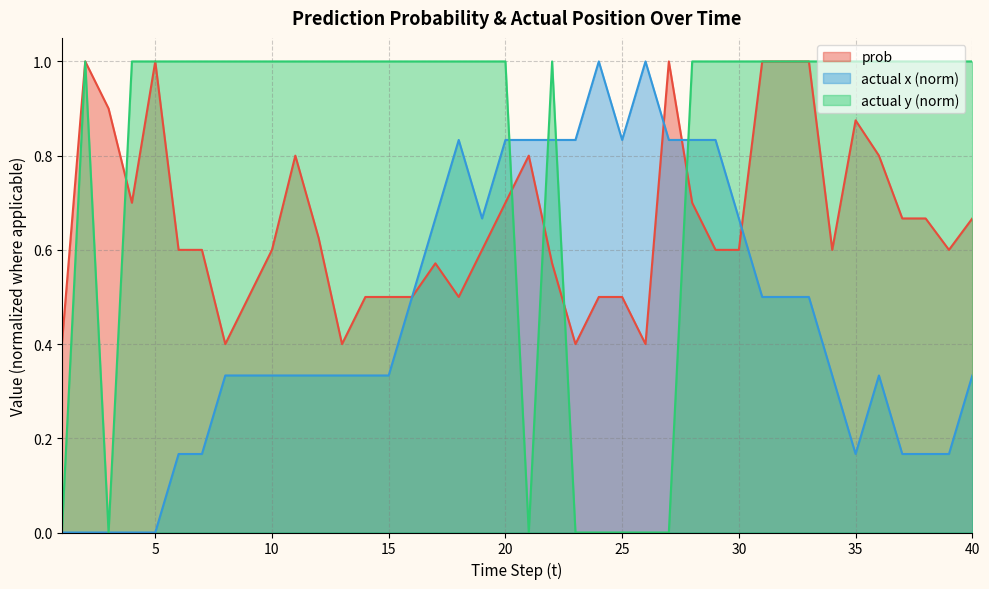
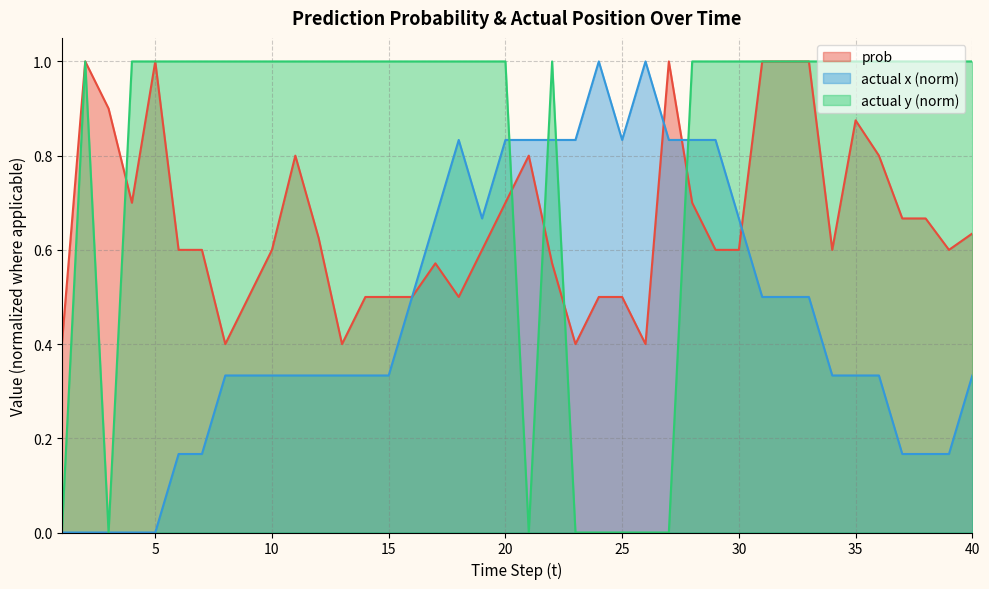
actual x (norm), 35: 0.17 -> 0.33
prob, 40: 0.67 -> 0.63
